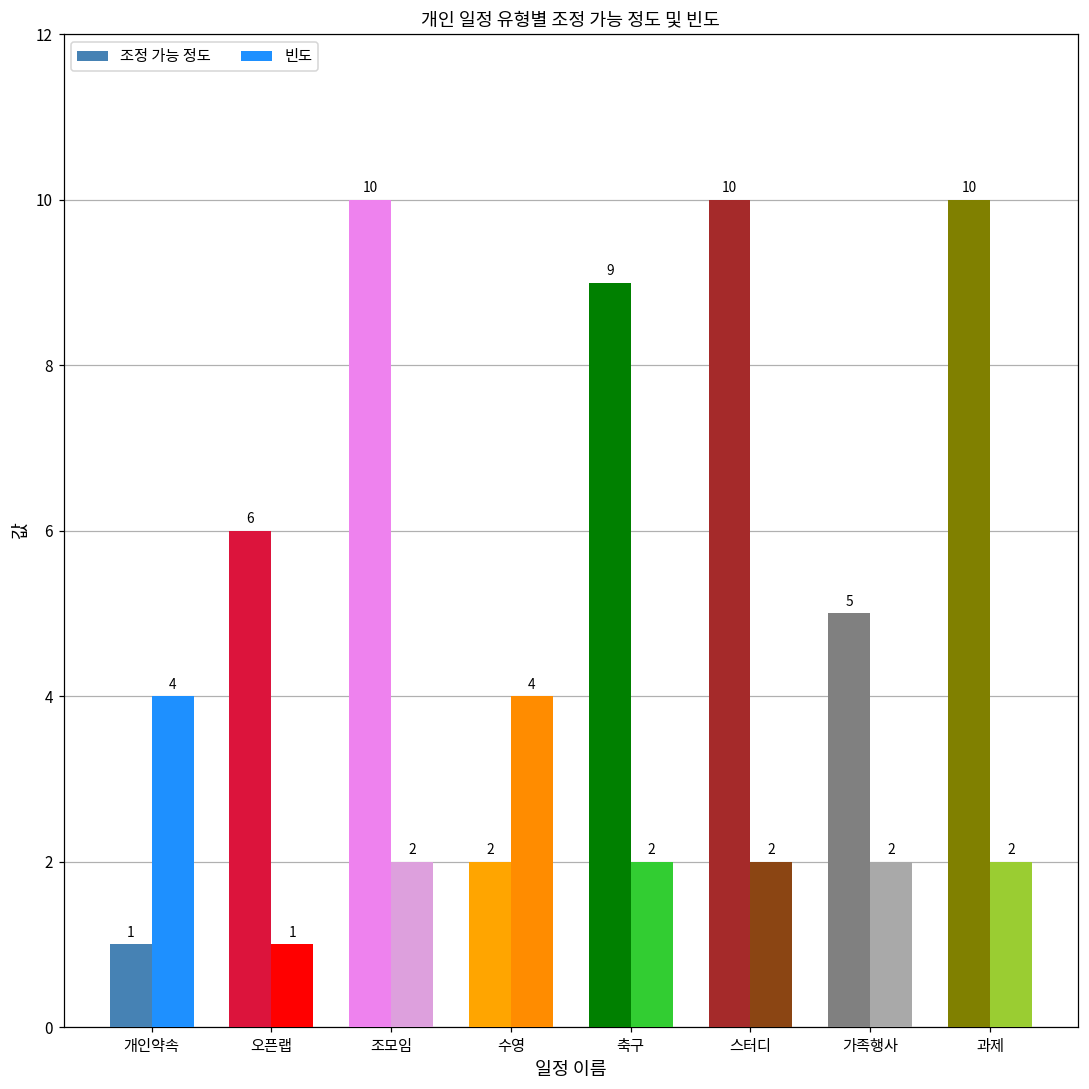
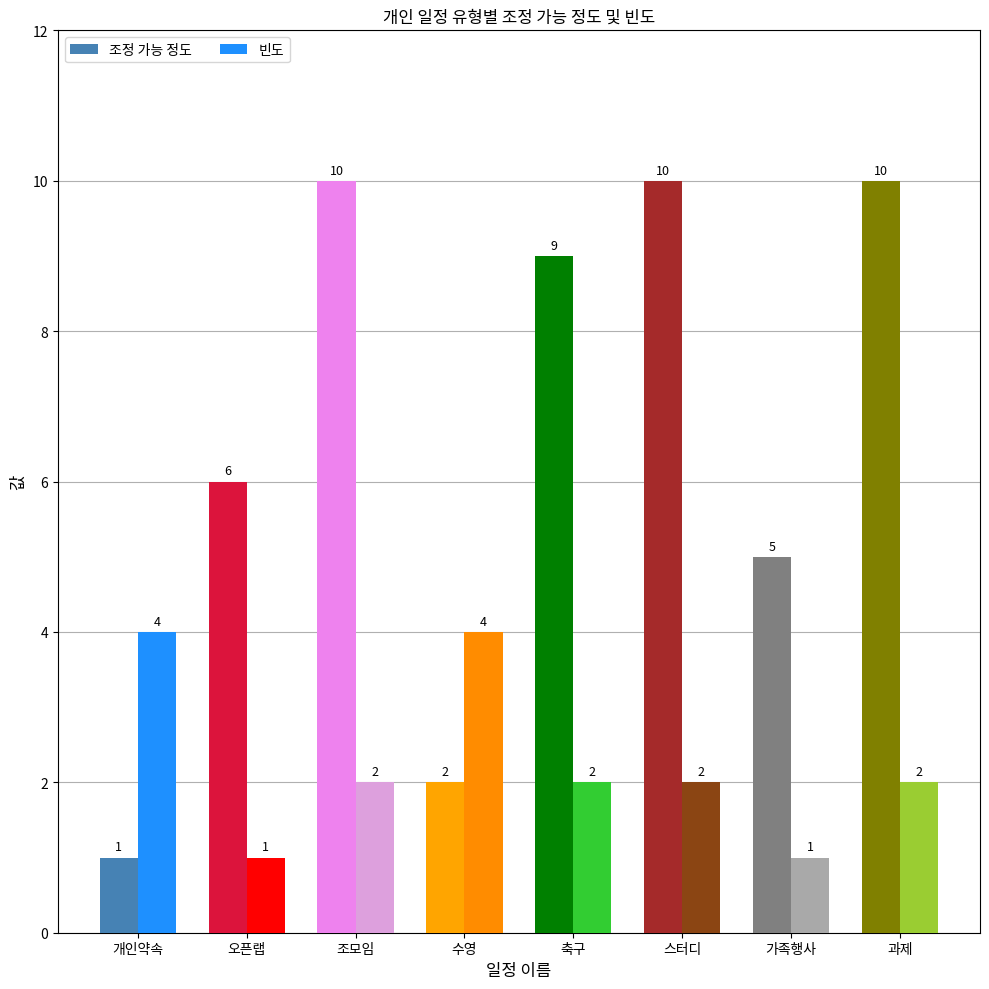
빈도, 가족행사: 2 -> 1
